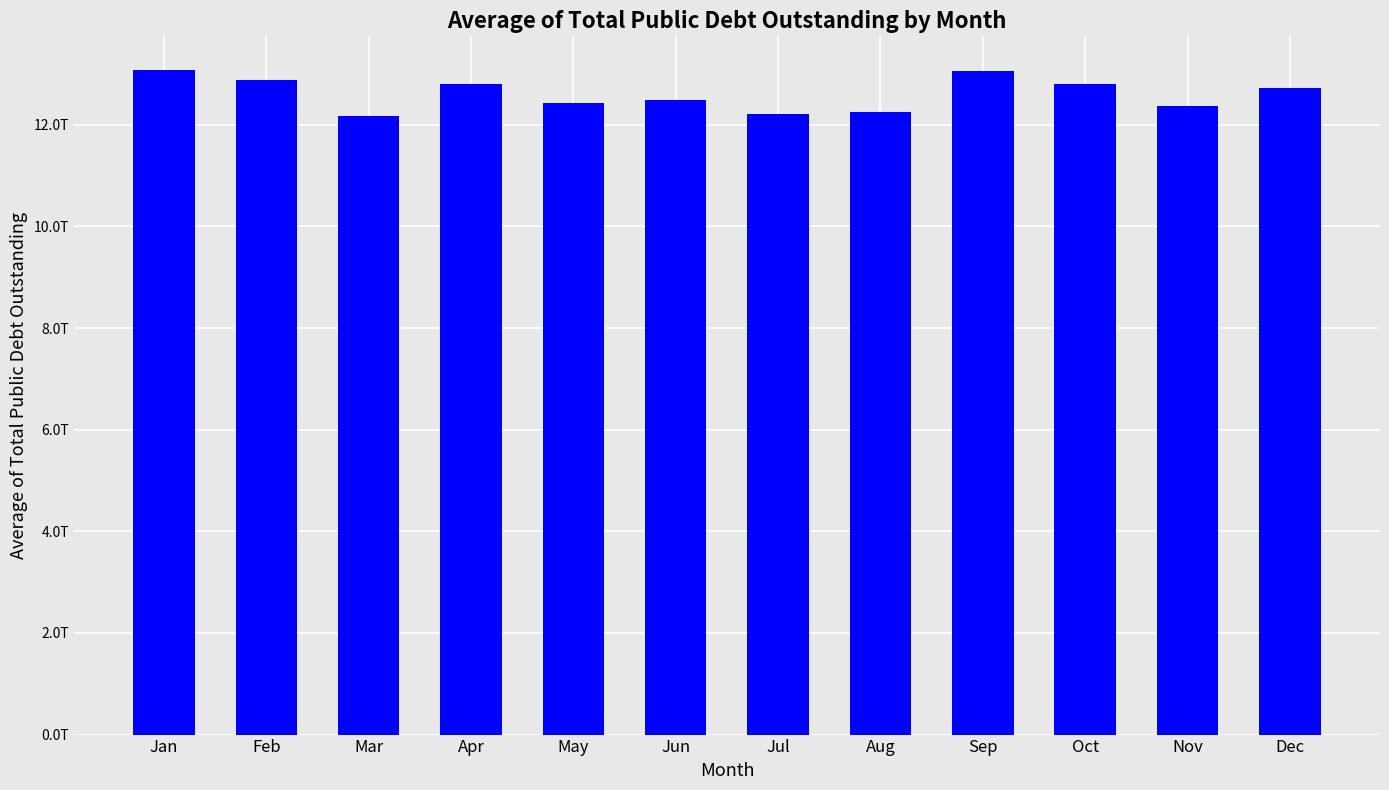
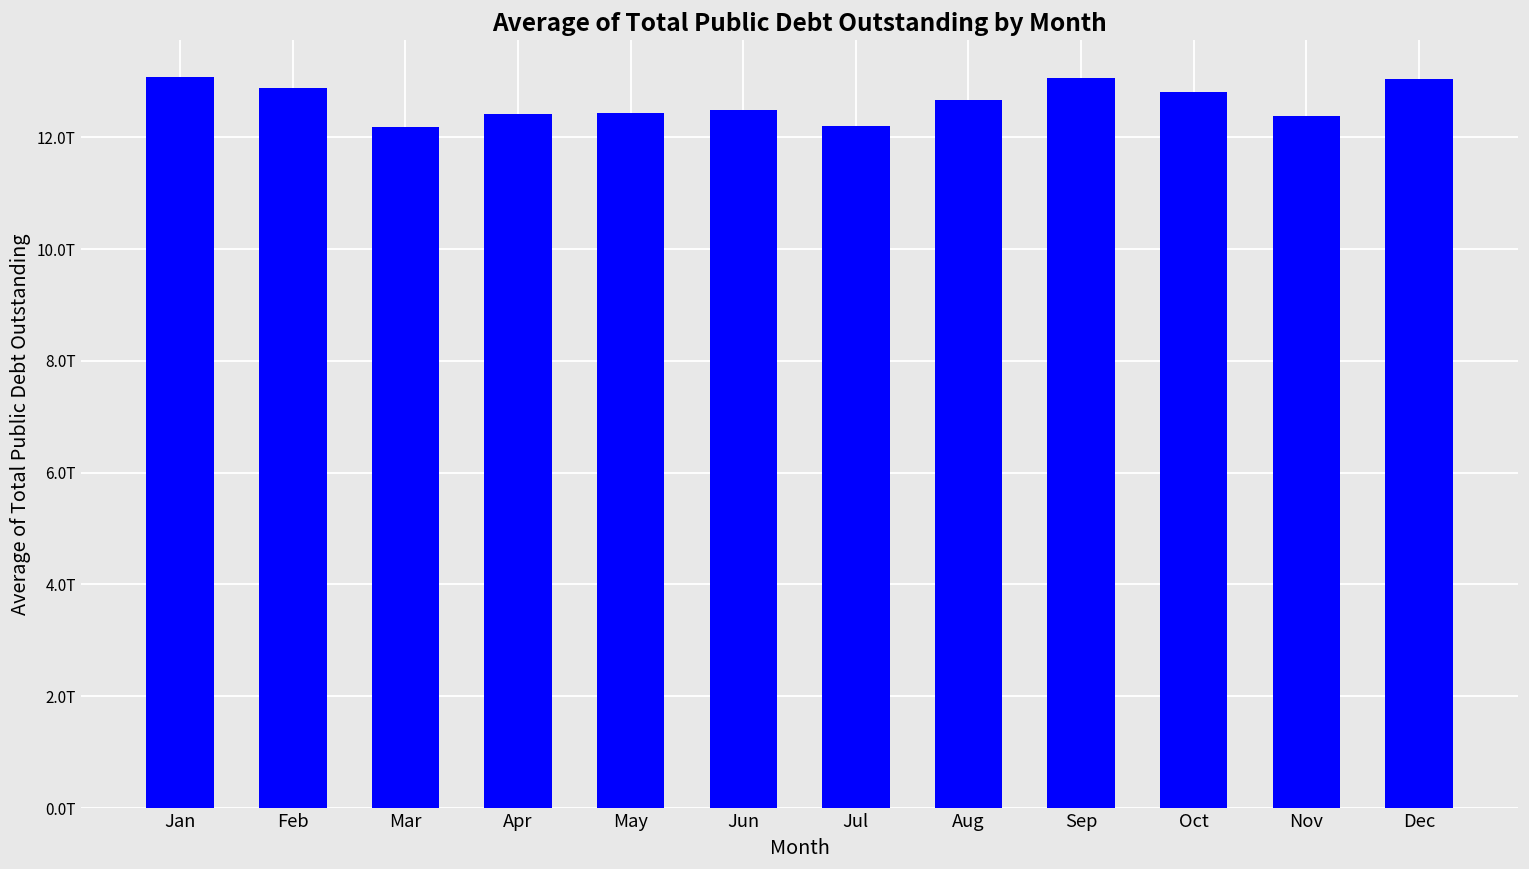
Apr: 12.8T -> 12.4T
Aug: 12.3T -> 12.7T
Dec: 12.7T -> 13.0T
